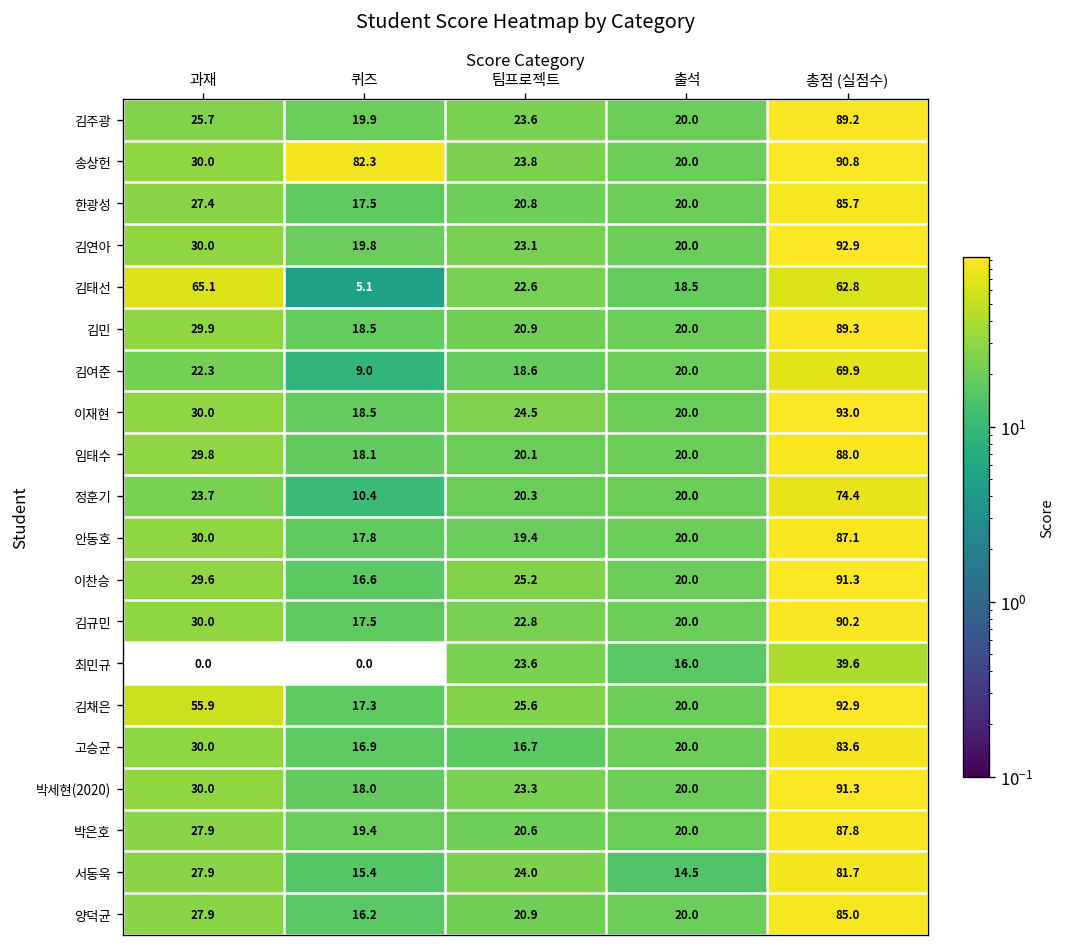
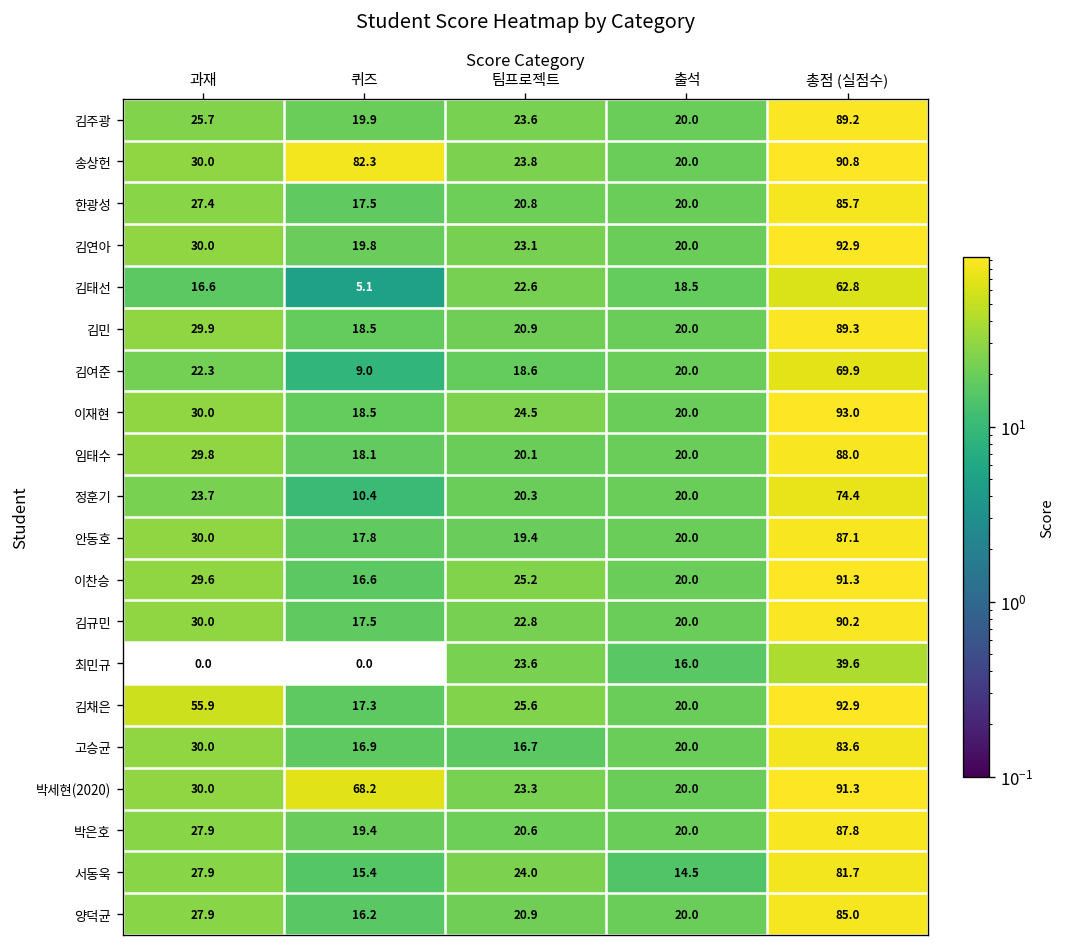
김태선, 과재: 65.1 -> 16.6
박세현(2020), 퀴즈: 18.0 -> 68.2
